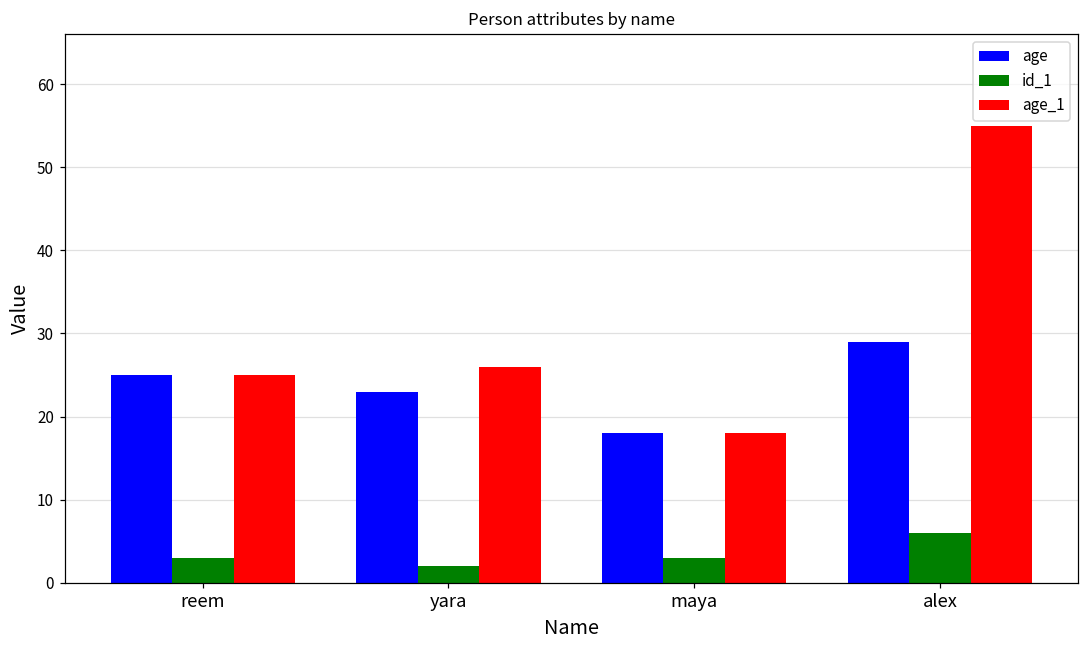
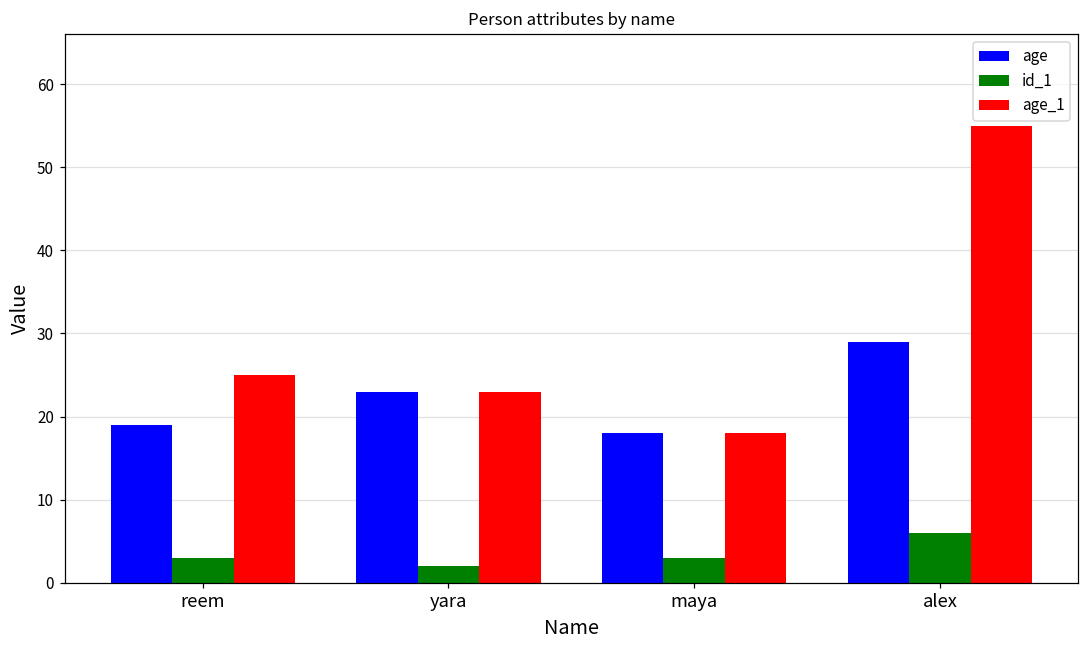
age, reem: 25 -> 19
age_1, yara: 26 -> 23
